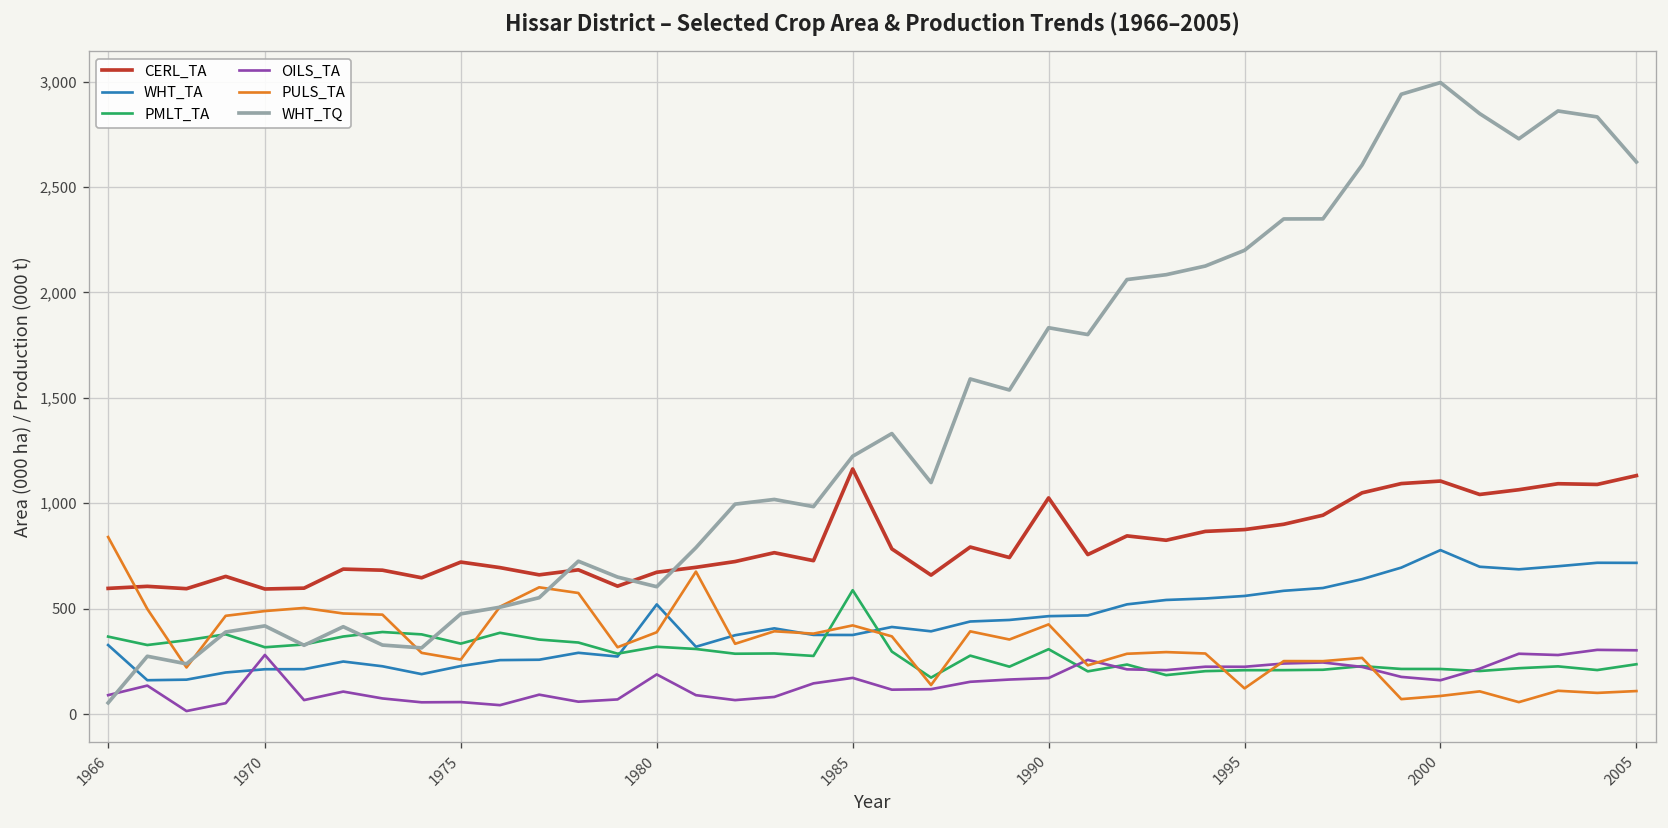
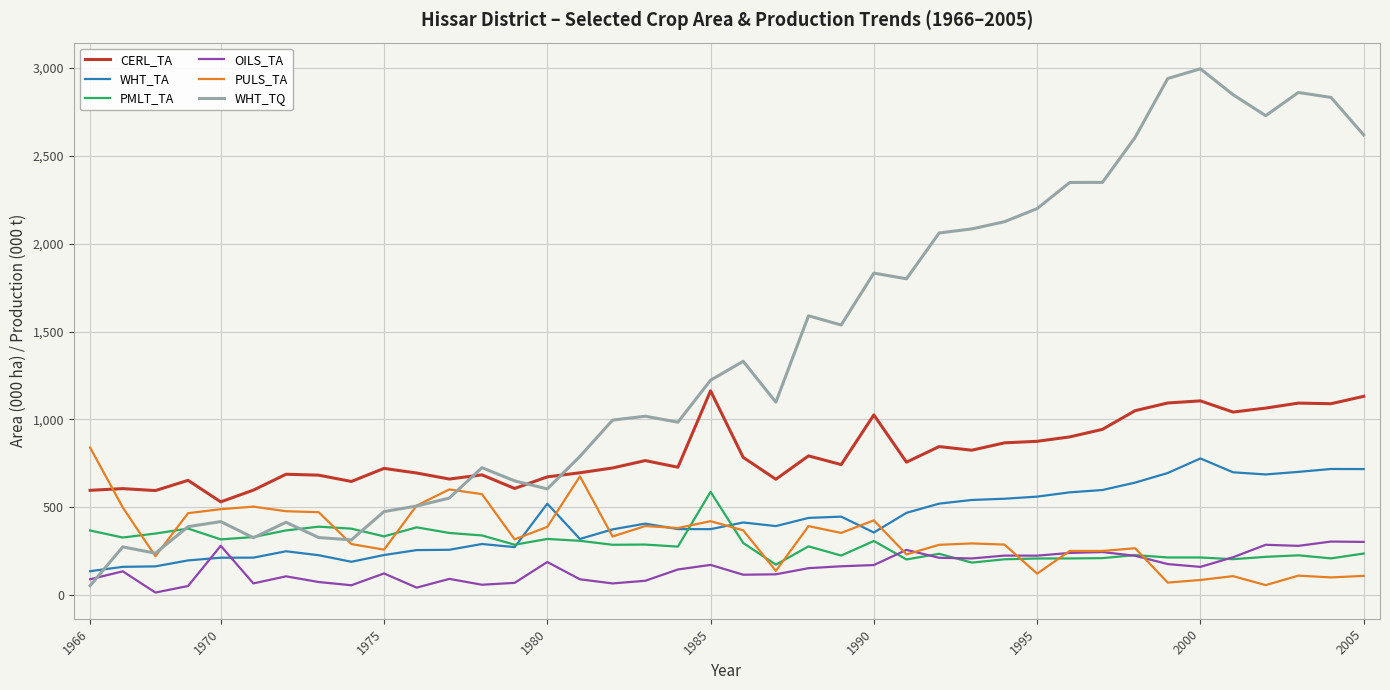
WHT_TA, 1966: 330 -> 140
CERL_TA, 1970: 590 -> 530
OILS_TA, 1975: 60 -> 120
WHT_TA, 1990: 460 -> 360
